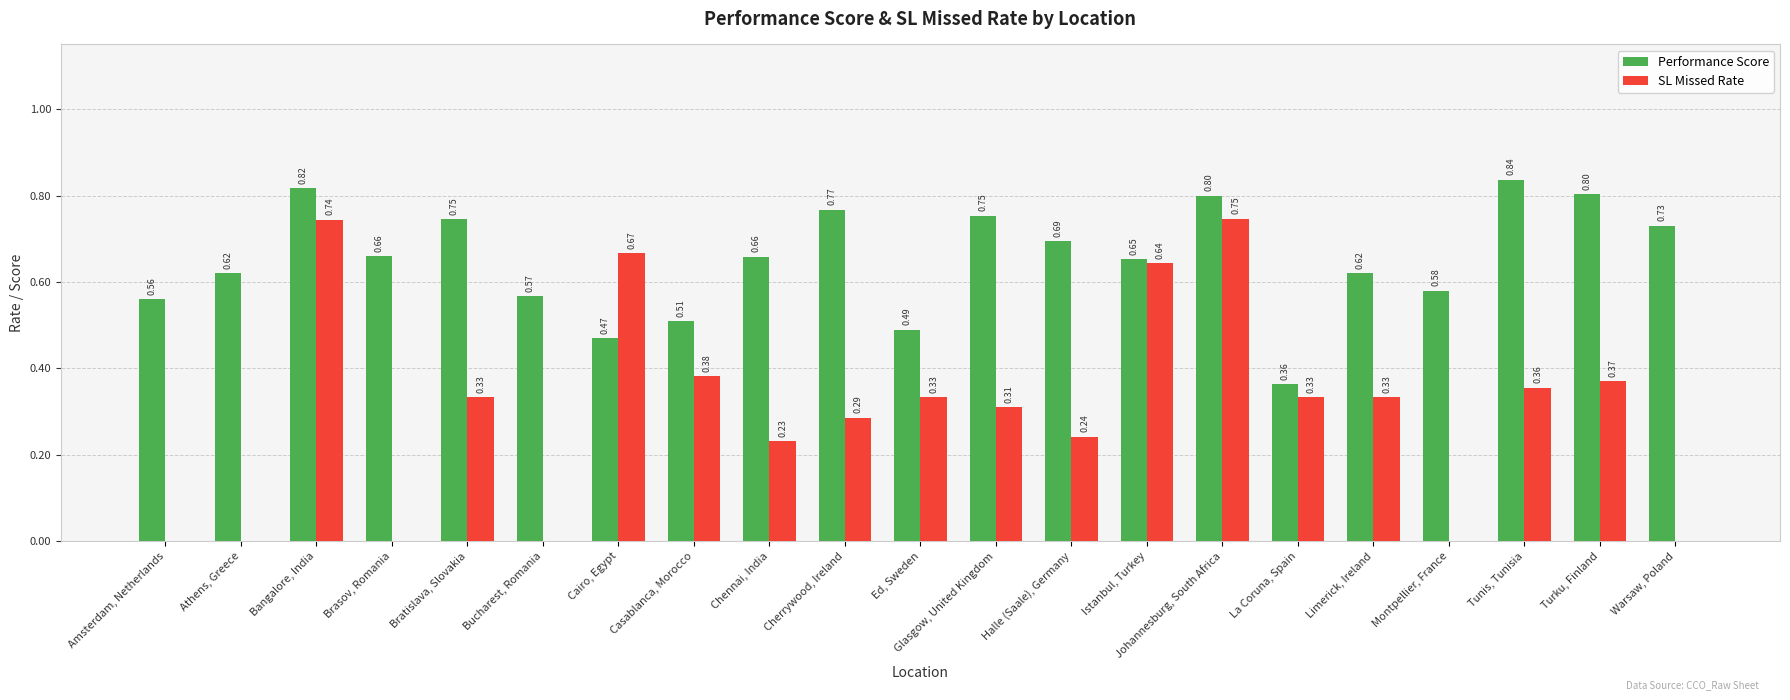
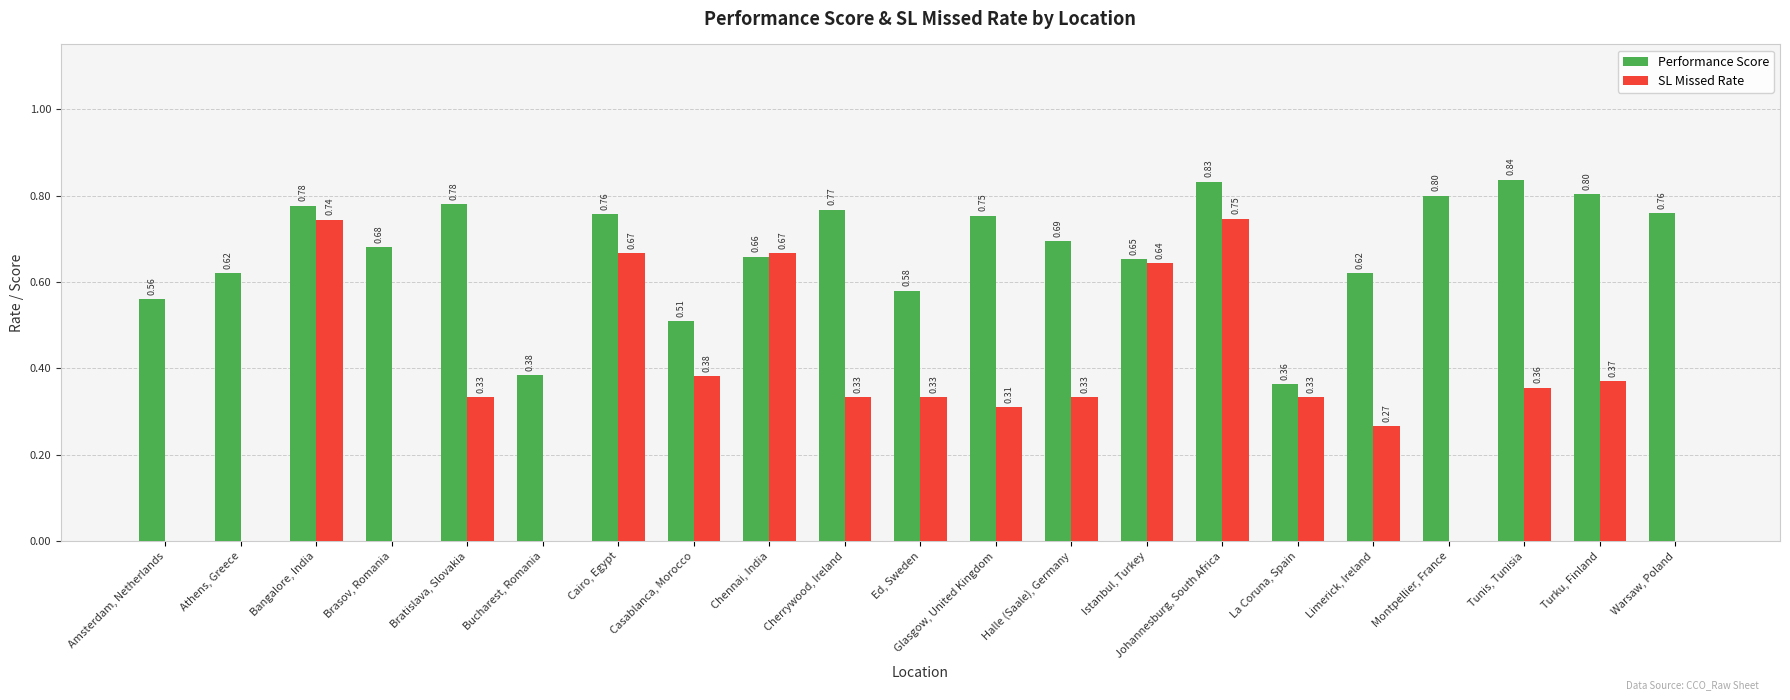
Performance Score, Bangalore, India: 0.82 -> 0.78
Performance Score, Brasov, Romania: 0.66 -> 0.68
Performance Score, Bratislava, Slovakia: 0.75 -> 0.78
Performance Score, Bucharest, Romania: 0.57 -> 0.38
Performance Score, Cairo, Egypt: 0.47 -> 0.76
SL Missed Rate, Chennai, India: 0.23 -> 0.67
SL Missed Rate, Cherrywood, Ireland: 0.29 -> 0.33
Performance Score, Ed, Sweden: 0.49 -> 0.58
SL Missed Rate, Halle (Saale), Germany: 0.24 -> 0.33
Performance Score, Johannesburg, South Africa: 0.80 -> 0.83
SL Missed Rate, Limerick, Ireland: 0.33 -> 0.27
Performance Score, Montpellier, France: 0.58 -> 0.80
Performance Score, Warsaw, Poland: 0.73 -> 0.76
